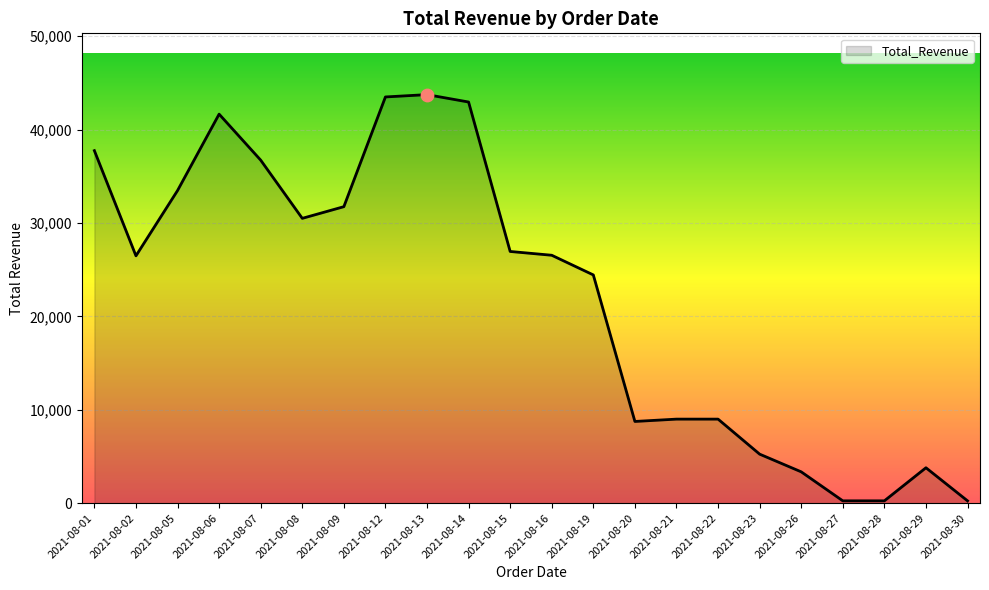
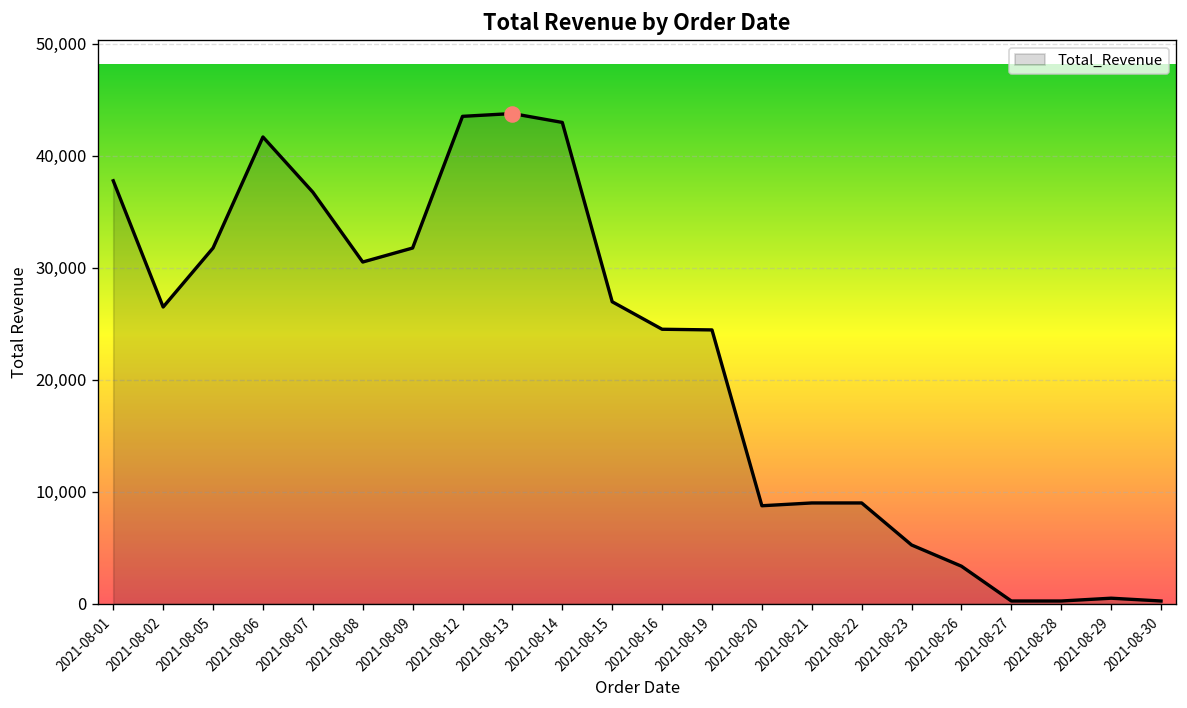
Total_Revenue, 2021-08-05: 33,000 -> 32,000
Total_Revenue, 2021-08-16: 27,000 -> 25,000
Total_Revenue, 2021-08-29: 4,000 -> 1,000
